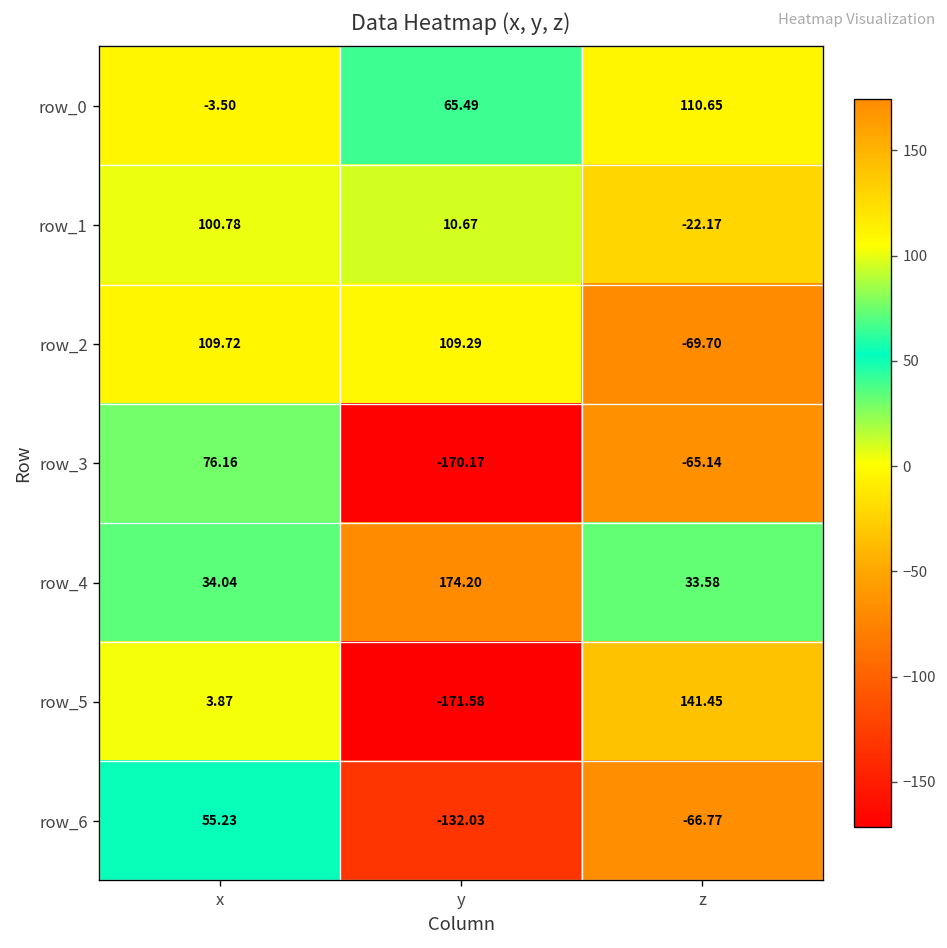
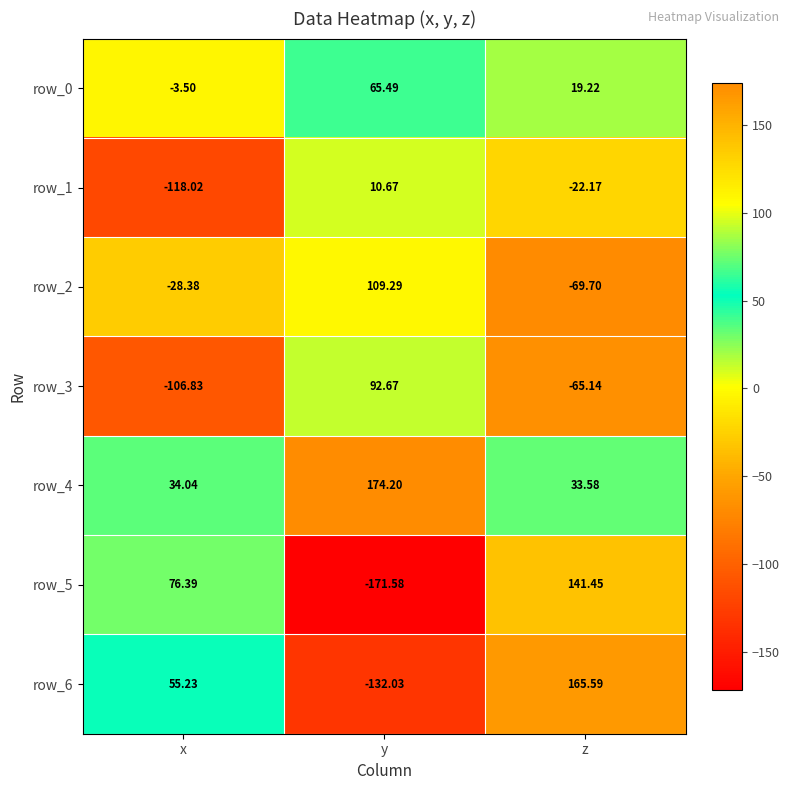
row_0, z: 110.65 -> 19.22
row_1, x: 100.78 -> -118.02
row_2, x: 109.72 -> -28.38
row_3, x: 76.16 -> -106.83
row_3, y: -170.17 -> 92.67
row_5, x: 3.87 -> 76.39
row_6, z: -66.77 -> 165.59
